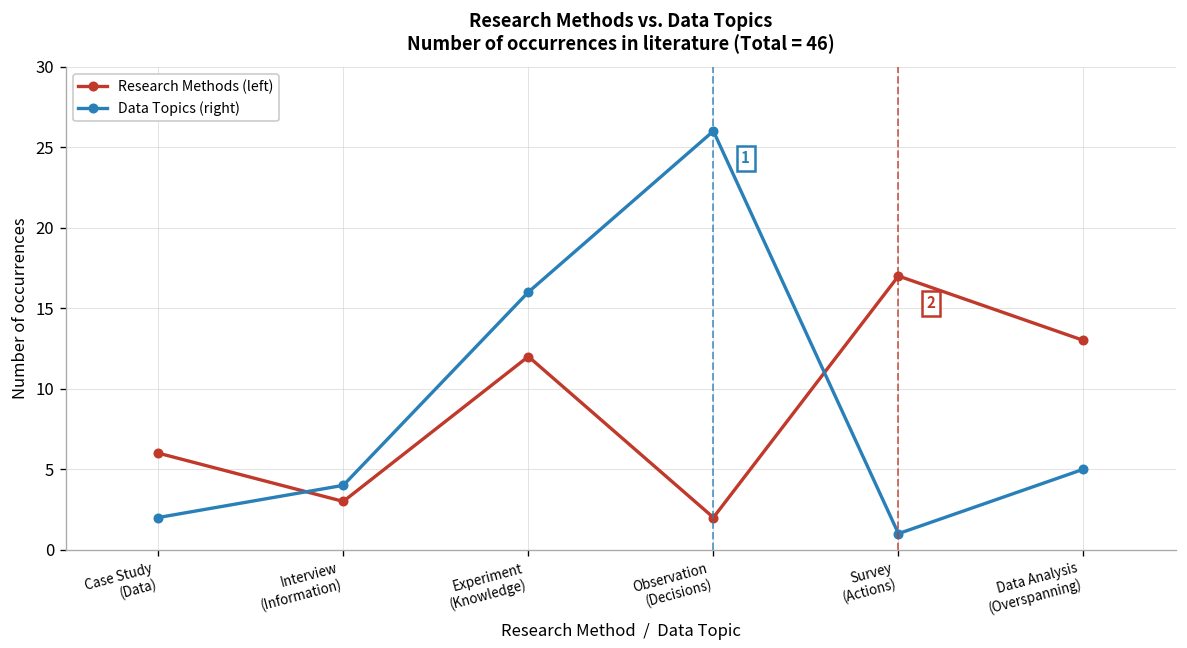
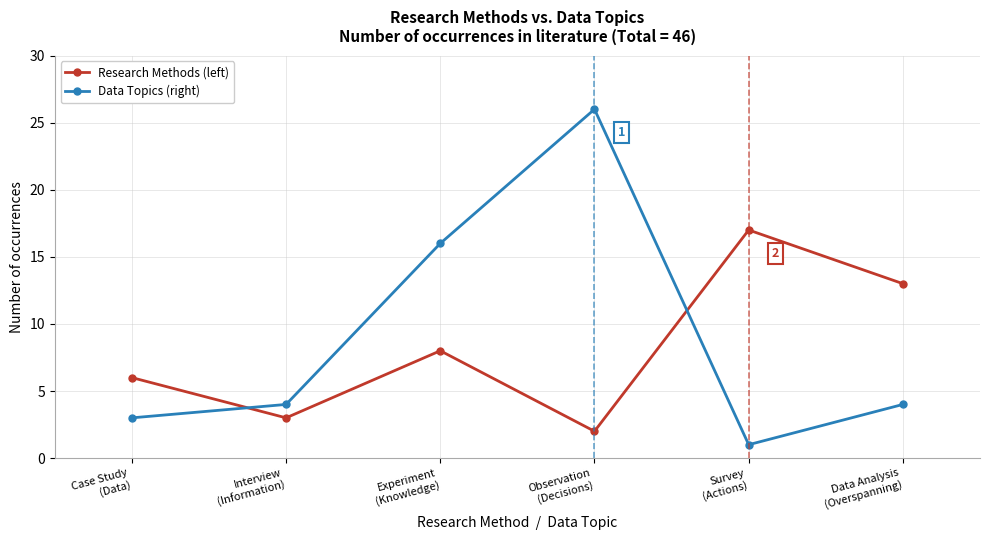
Data Topics (right), Case Study (Data): 2 -> 3
Research Methods (left), Experiment (Knowledge): 12 -> 8
Data Topics (right), Data Analysis (Overspanning): 5 -> 4
